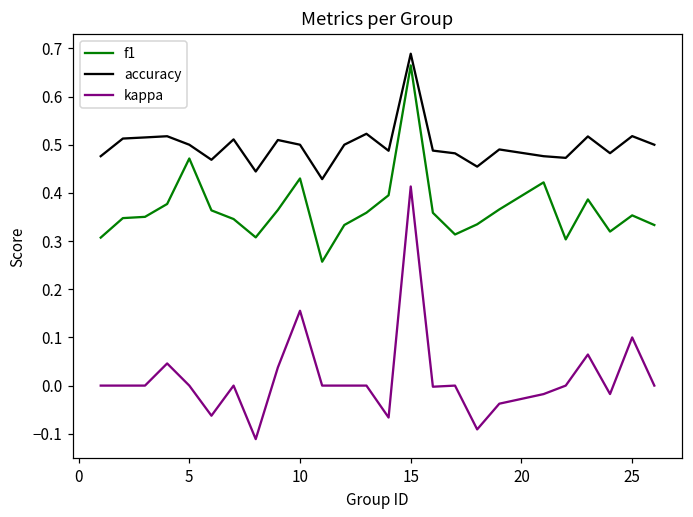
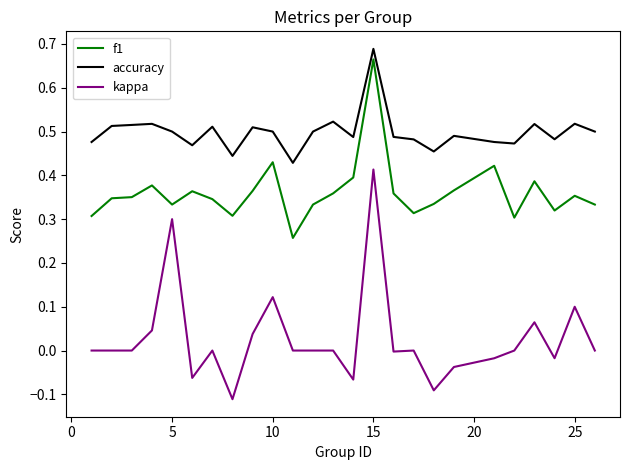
f1, 5: 0.47 -> 0.33
kappa, 5: 0.0 -> 0.3
kappa, 10: 0.16 -> 0.12
